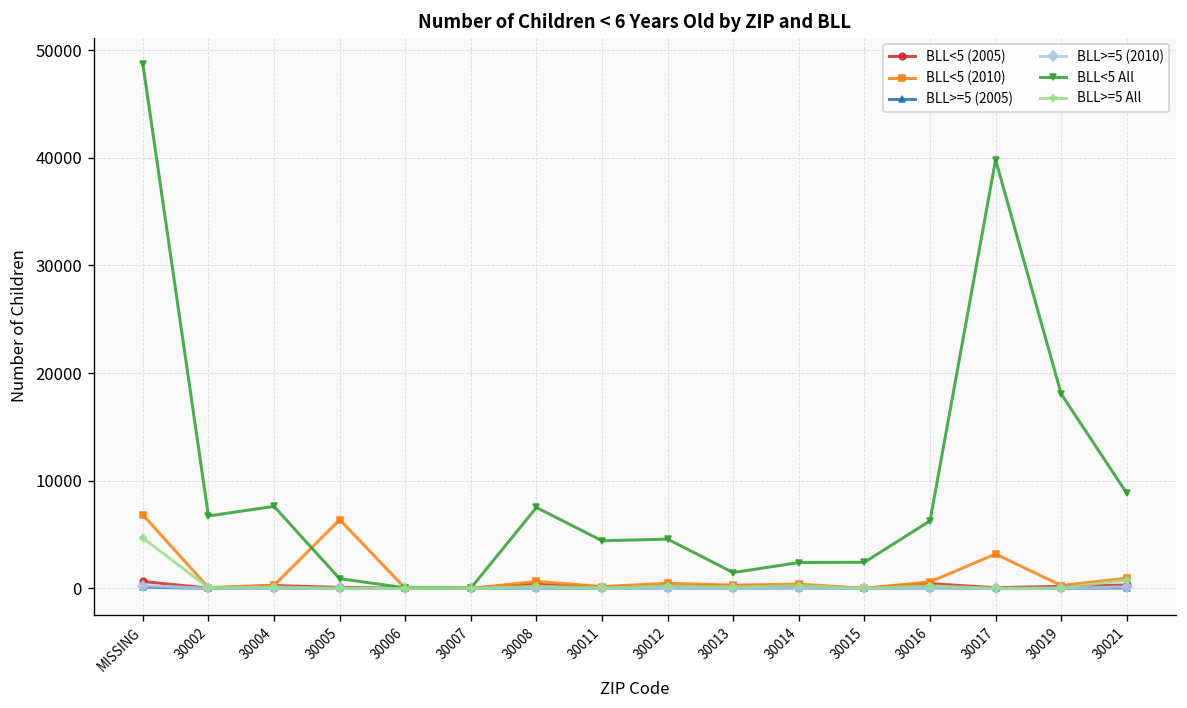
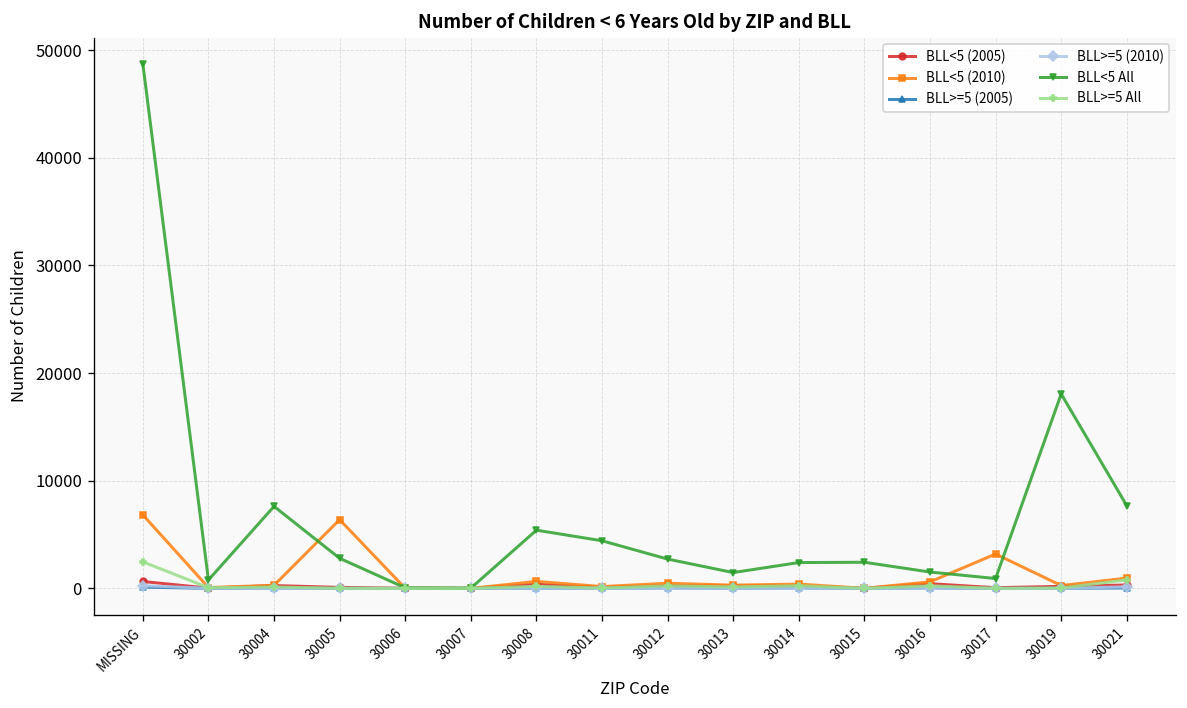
BLL>=5 All, MISSING: 5000 -> 2000
BLL<5 All, 30002: 7000 -> 1000
BLL<5 All, 30005: 1000 -> 3000
BLL<5 All, 30008: 8000 -> 5000
BLL<5 All, 30012: 5000 -> 3000
BLL<5 All, 30016: 6000 -> 2000
BLL<5 All, 30017: 40000 -> 1000
BLL<5 All, 30021: 9000 -> 8000
